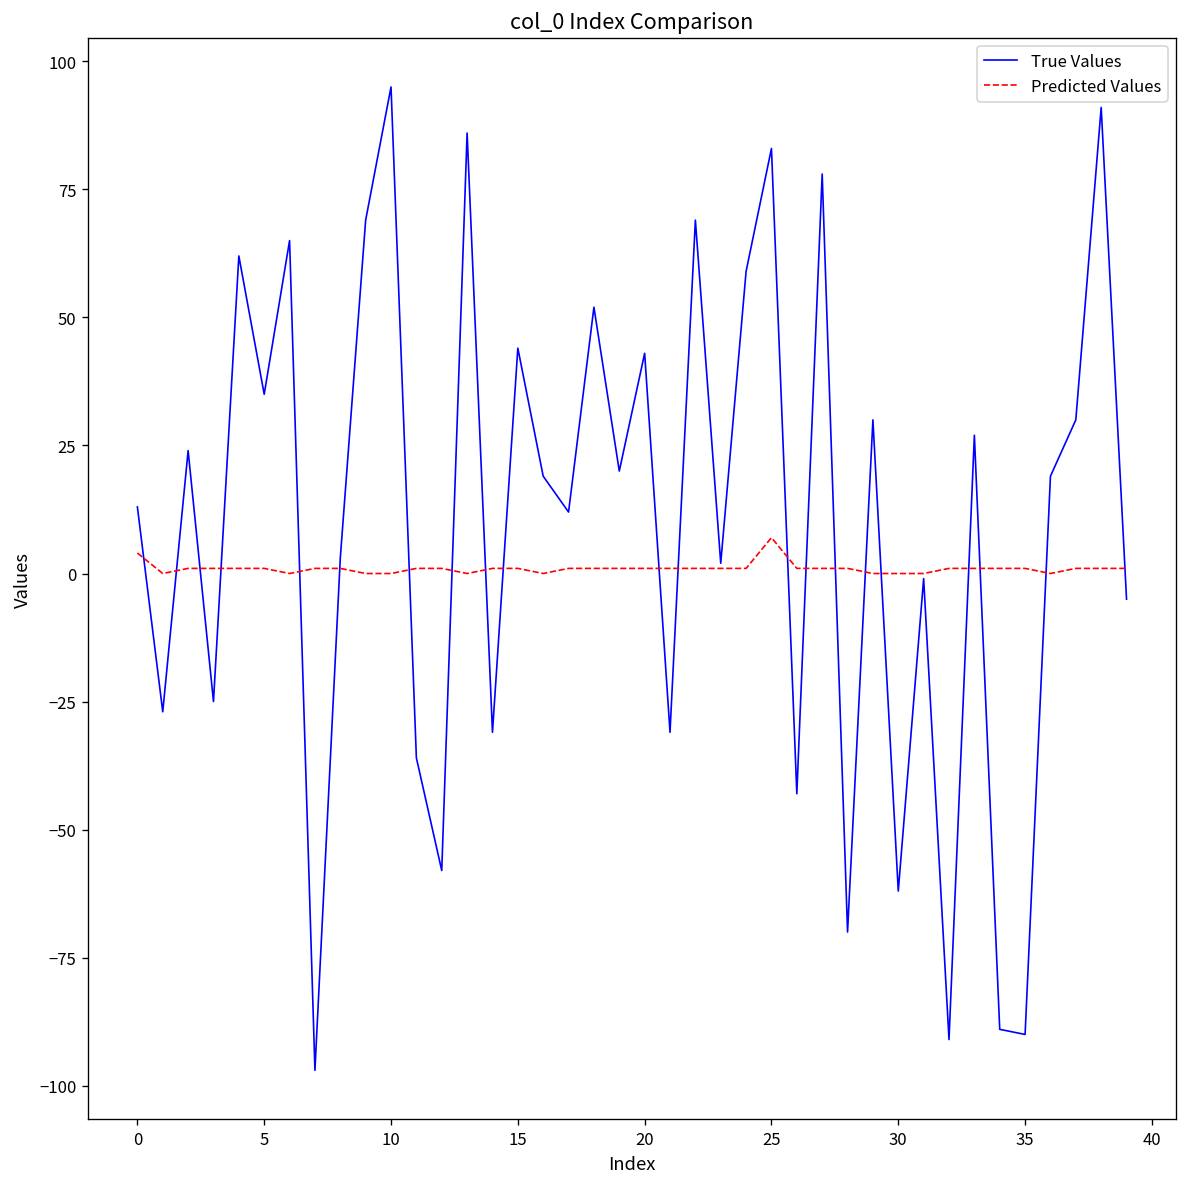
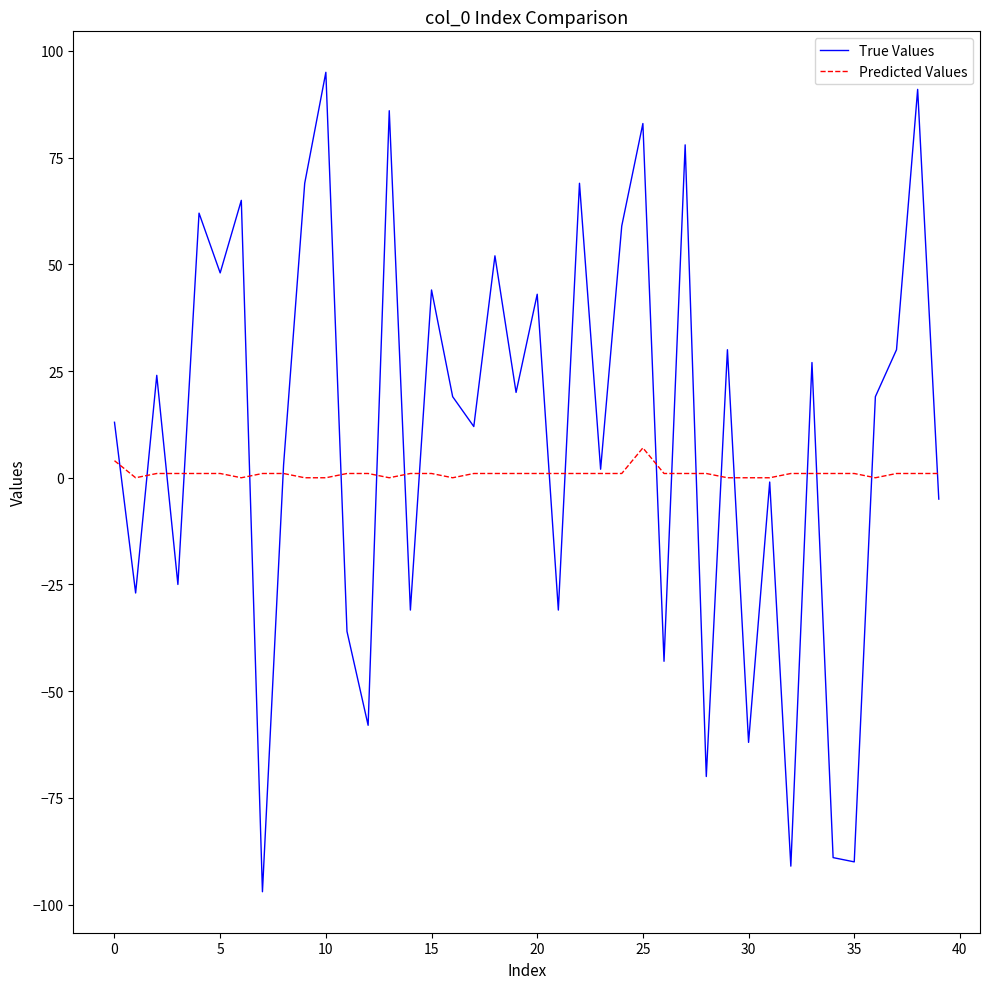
True Values, 5: 35 -> 48
